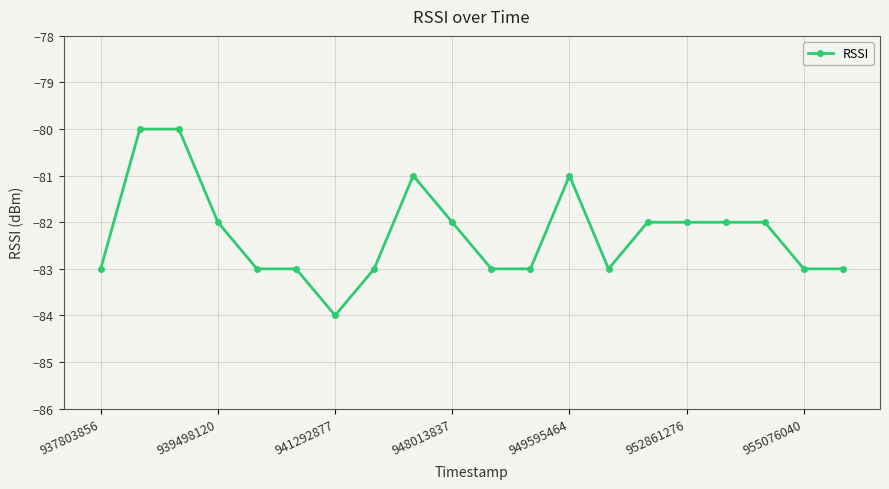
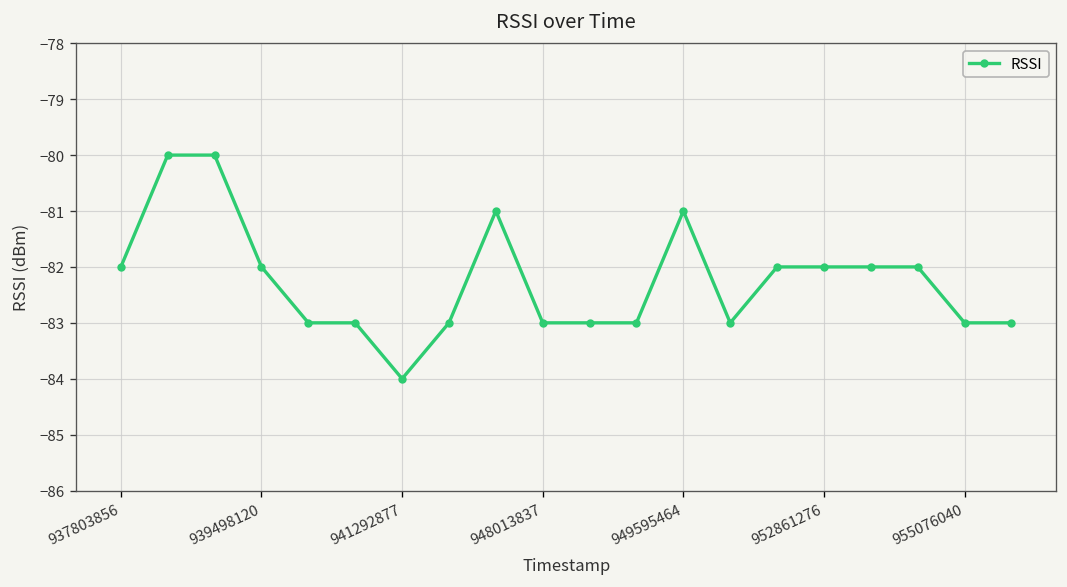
937803856: -83 -> -82
948013837: -82 -> -83
